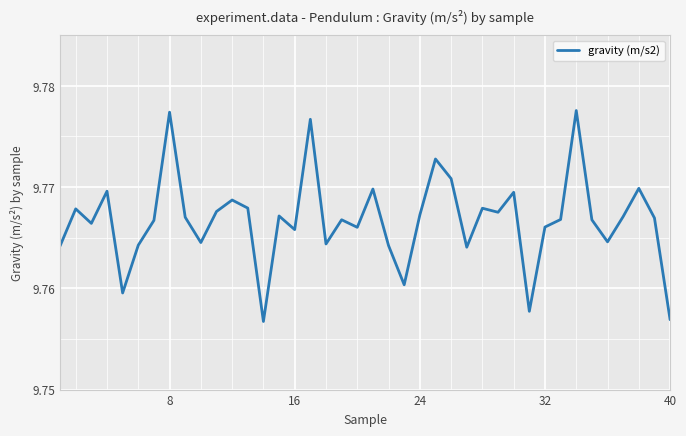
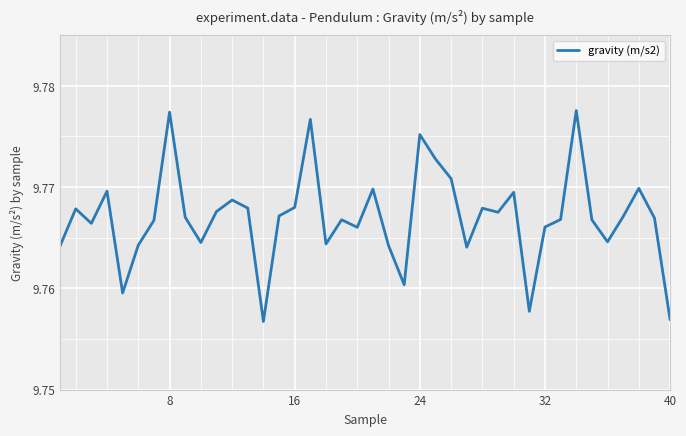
16: 9.7658 -> 9.7680
24: 9.7672 -> 9.7752
